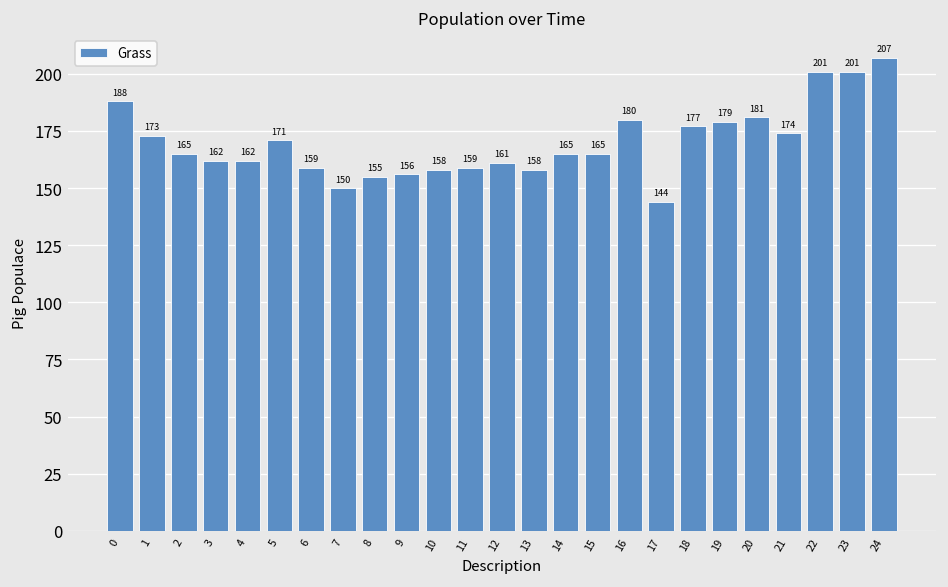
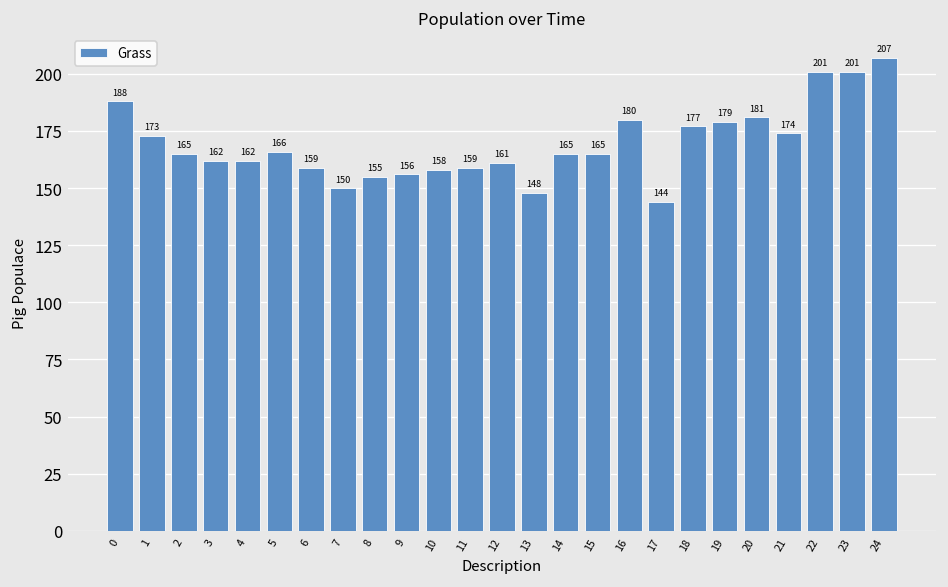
5: 171 -> 166
13: 158 -> 148
